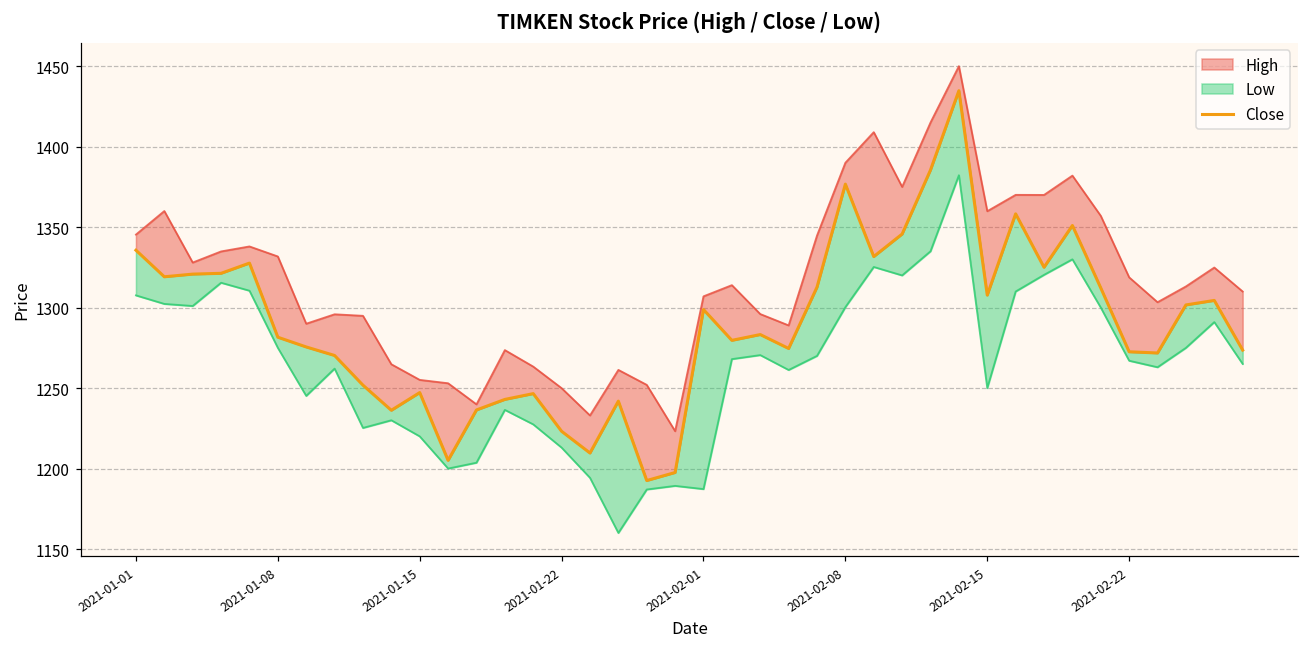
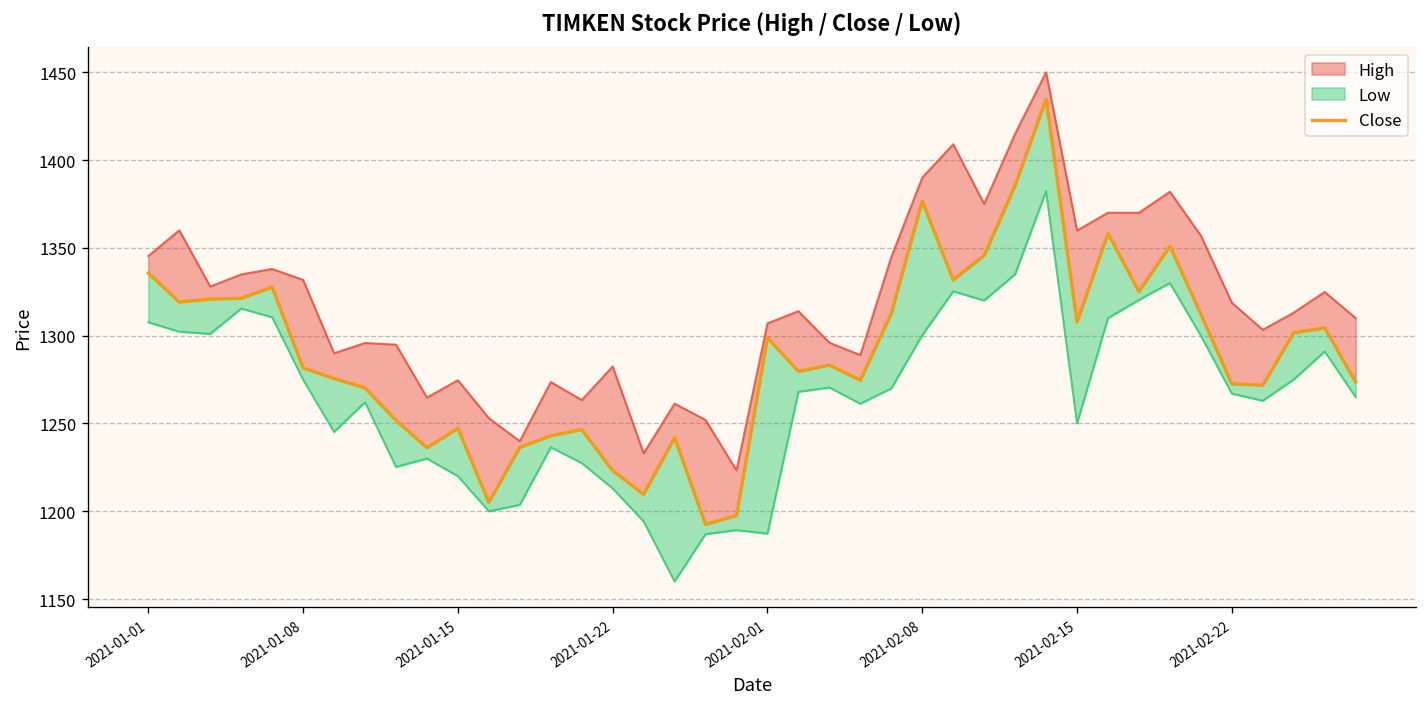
High, 2021-01-15: 1255 -> 1275
High, 2021-01-22: 1250 -> 1282
